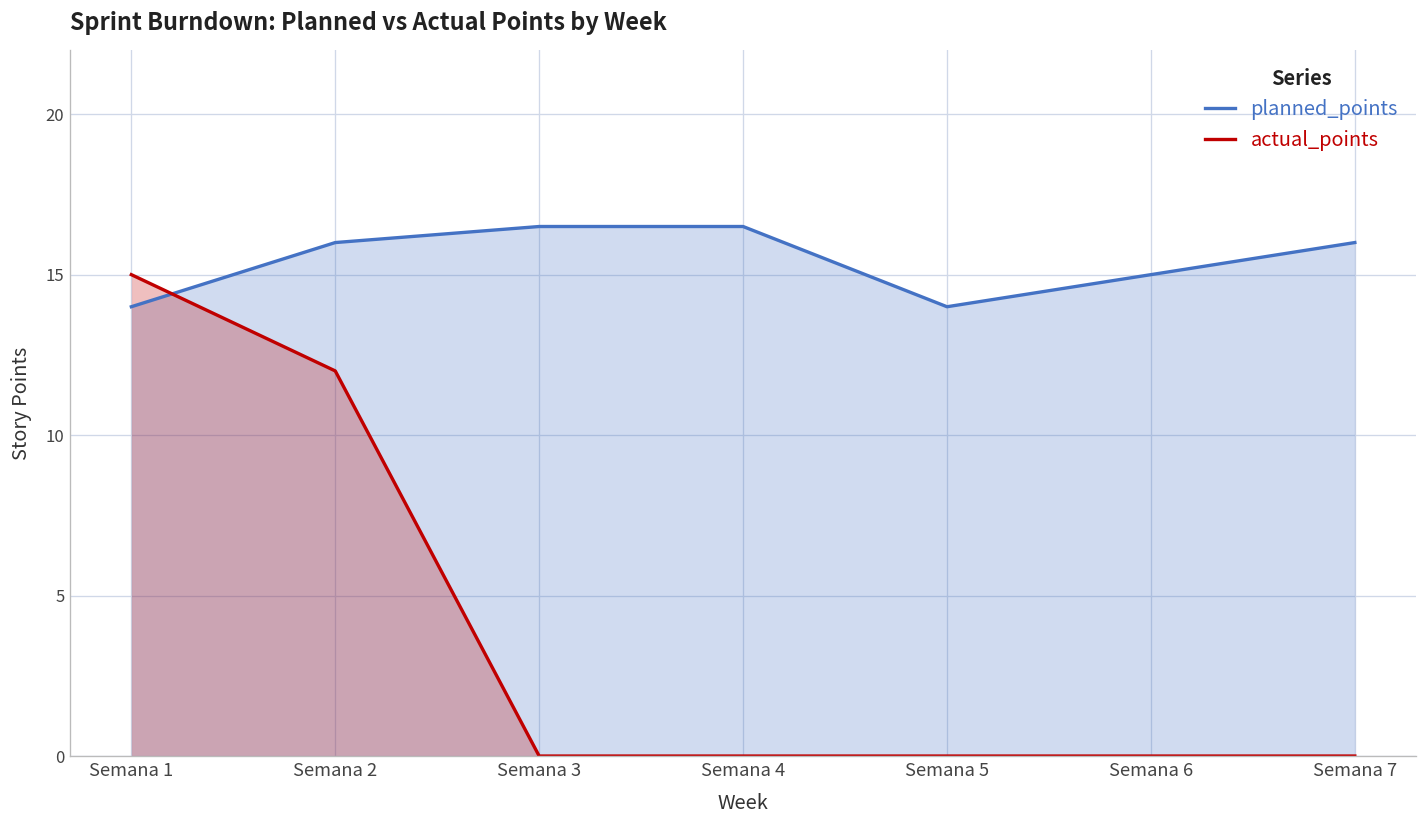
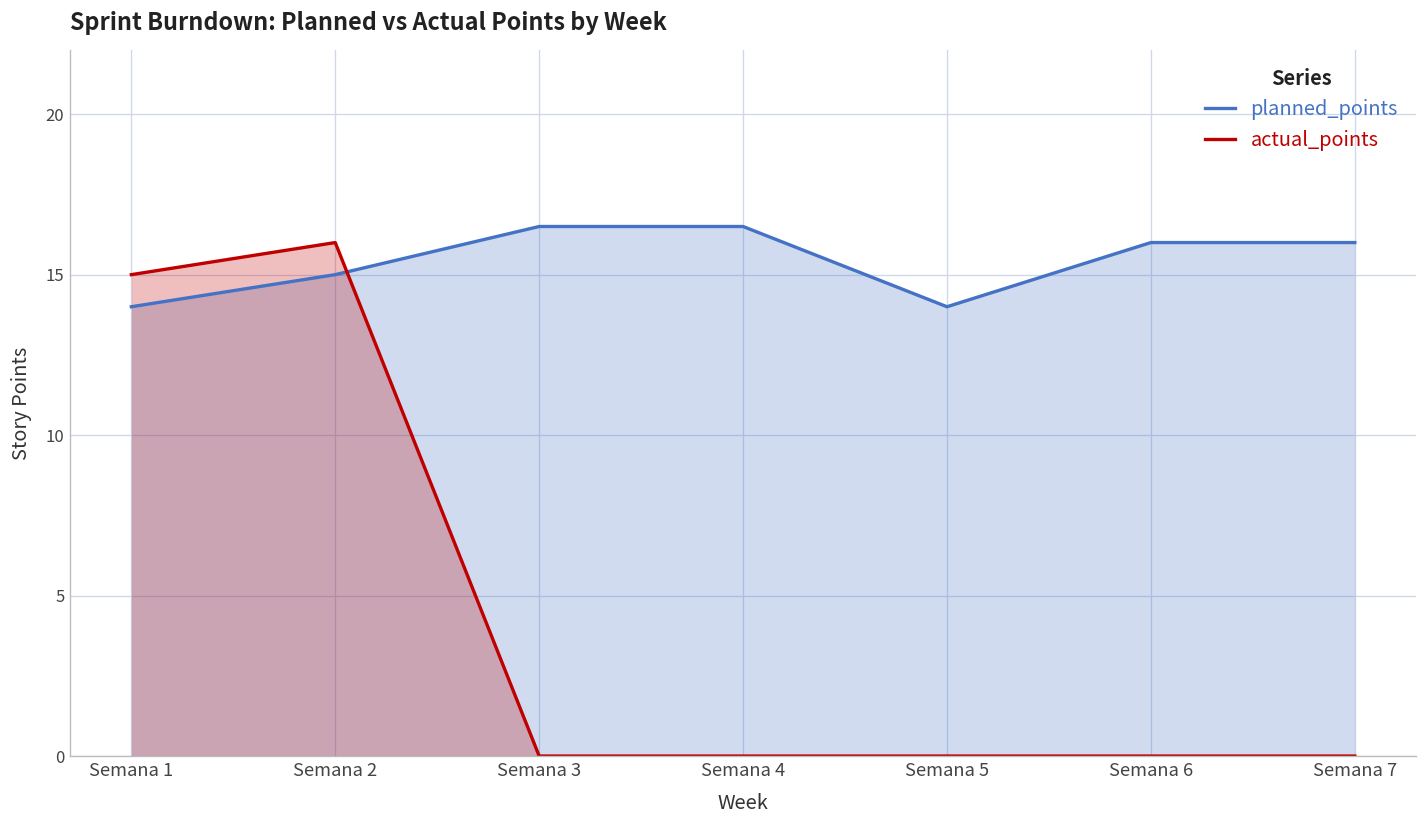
planned_points, Semana 2: 16 -> 15
actual_points, Semana 2: 12 -> 16
planned_points, Semana 6: 15 -> 16
